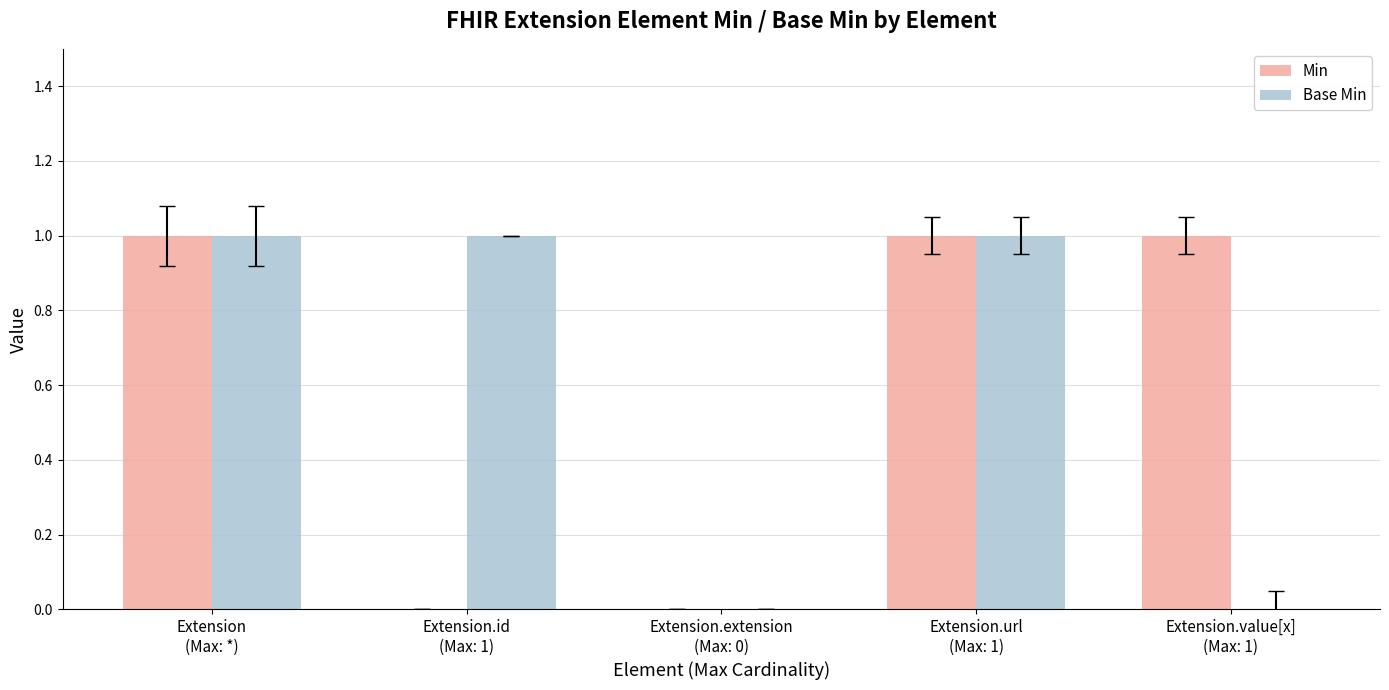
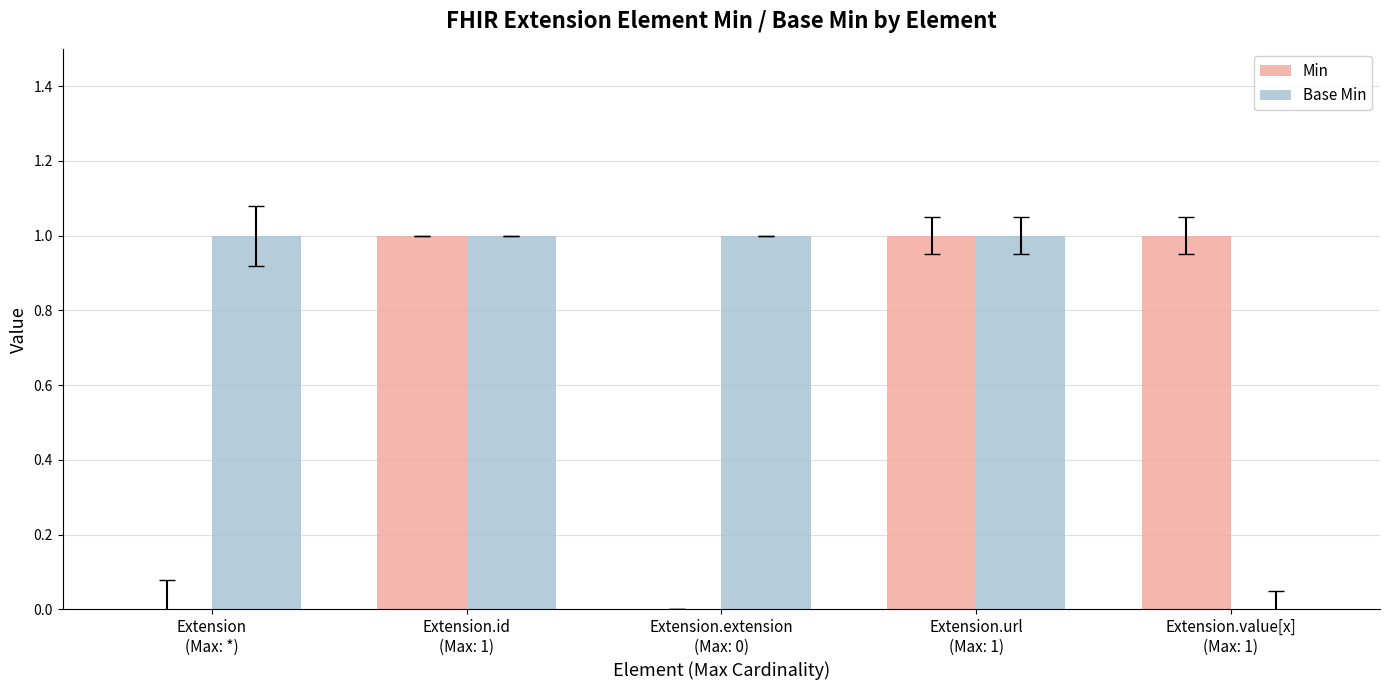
Min, Extension (Max: *): 1 -> 0
Min, Extension.id (Max: 1): 0 -> 1
Base Min, Extension.extension (Max: 0): 0 -> 1
